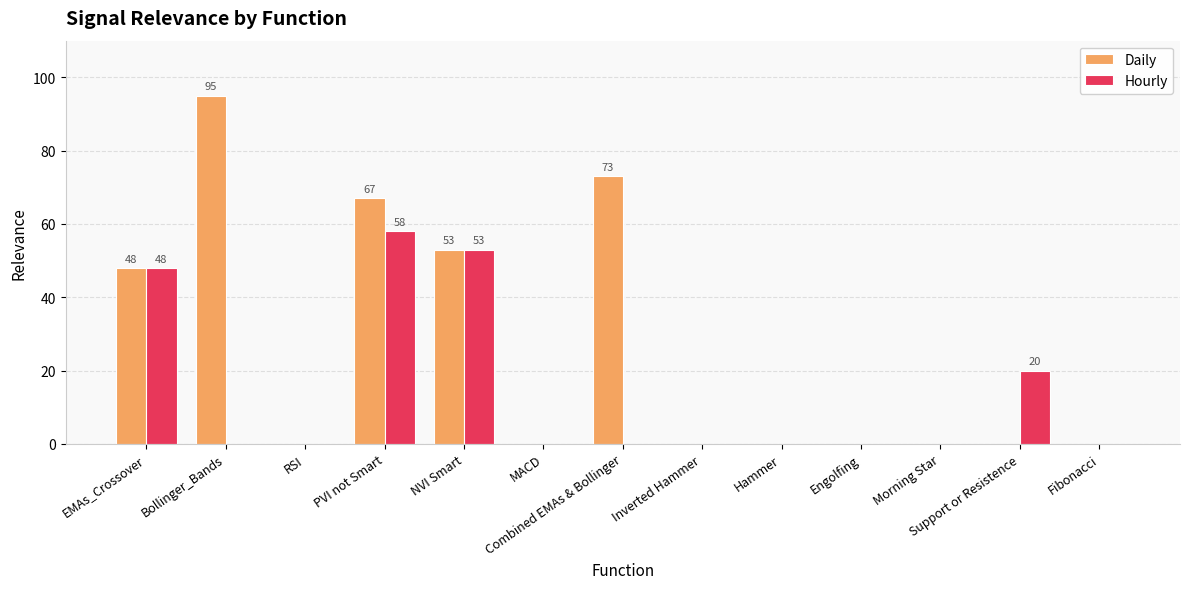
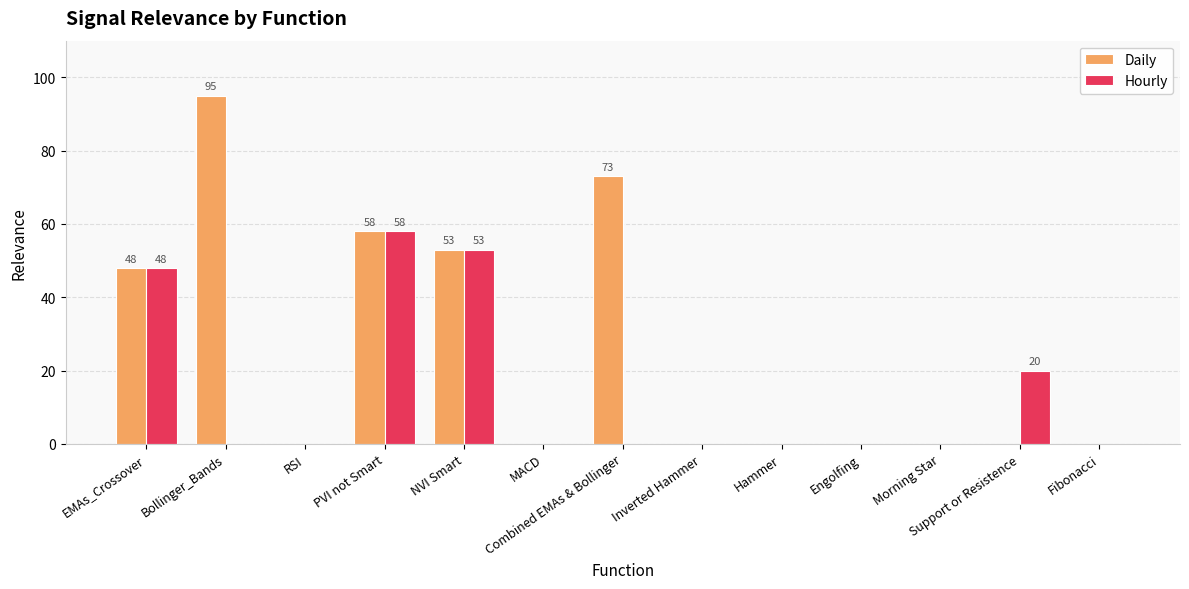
Daily, PVI not Smart: 67 -> 58
